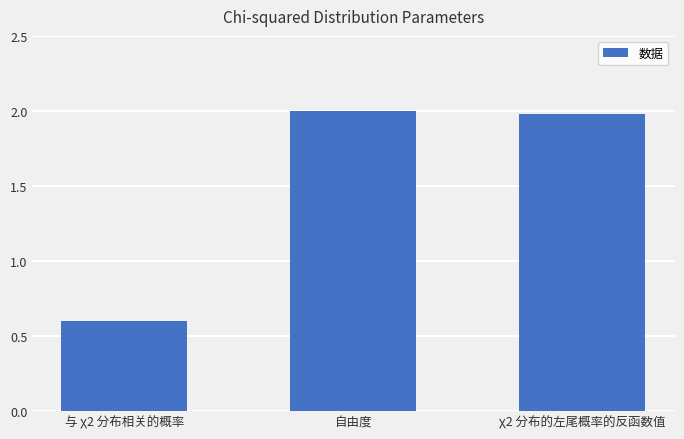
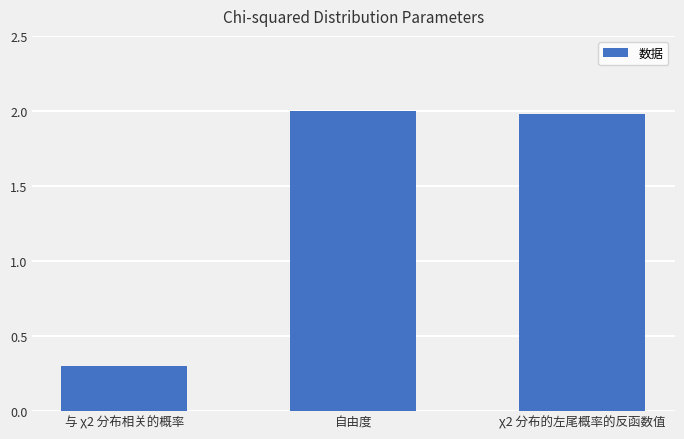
与 χ2 分布相关的概率: 0.6 -> 0.3
